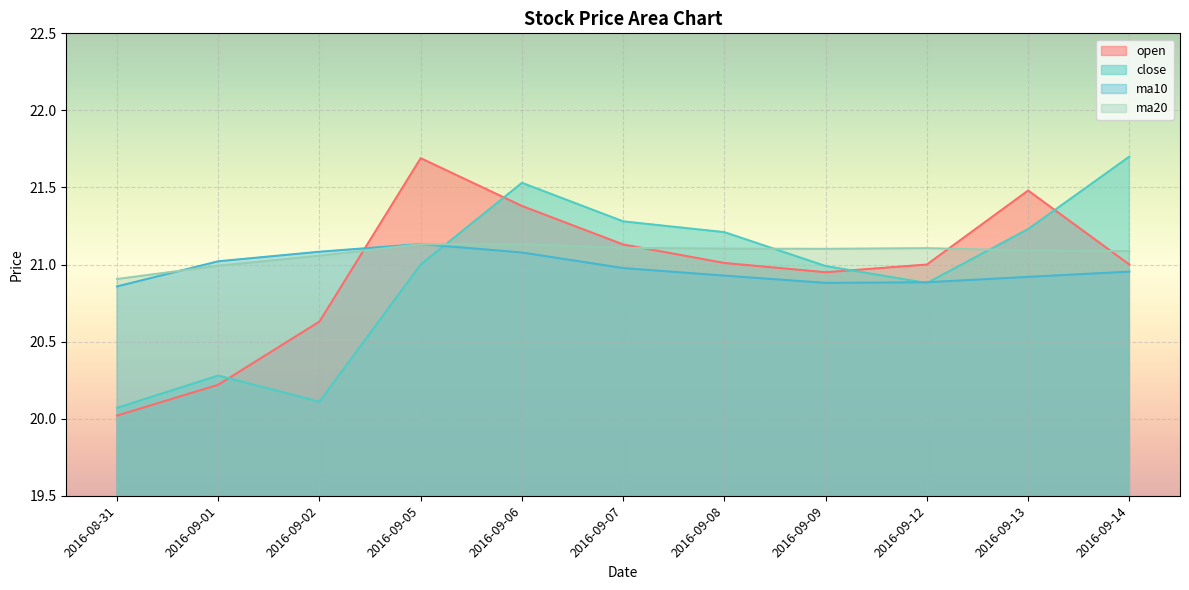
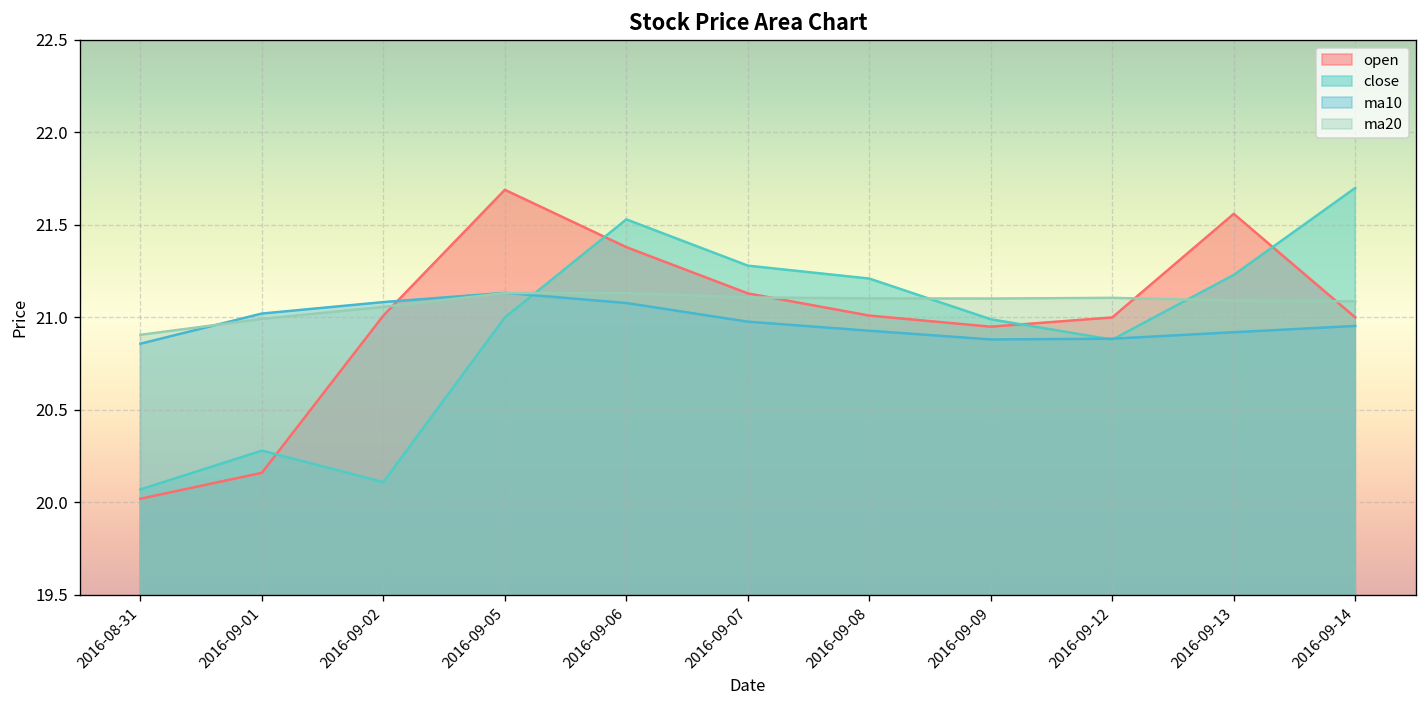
open, 2016-09-01: 20.22 -> 20.16
open, 2016-09-02: 20.63 -> 21.01
open, 2016-09-13: 21.48 -> 21.56
